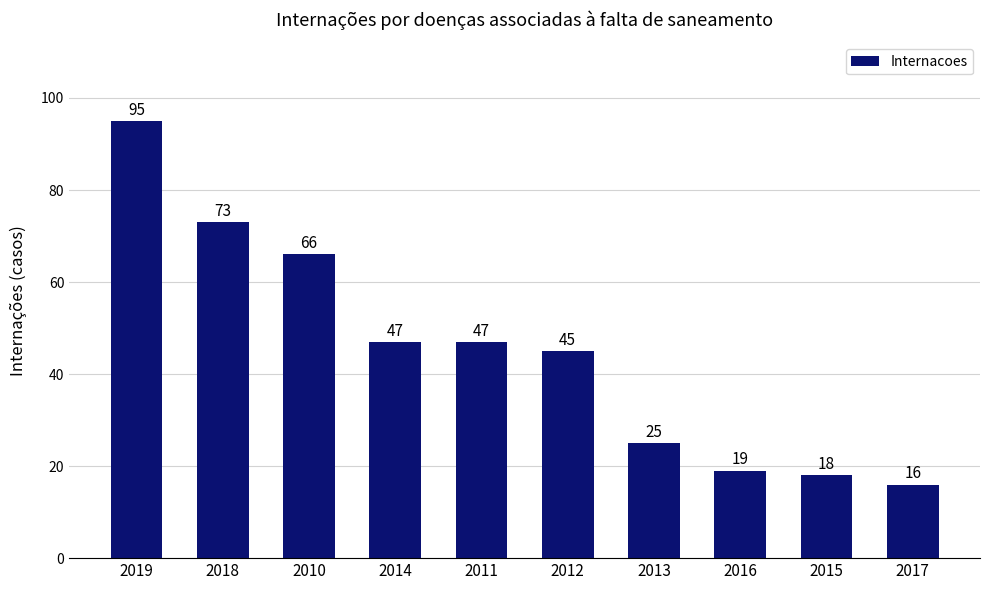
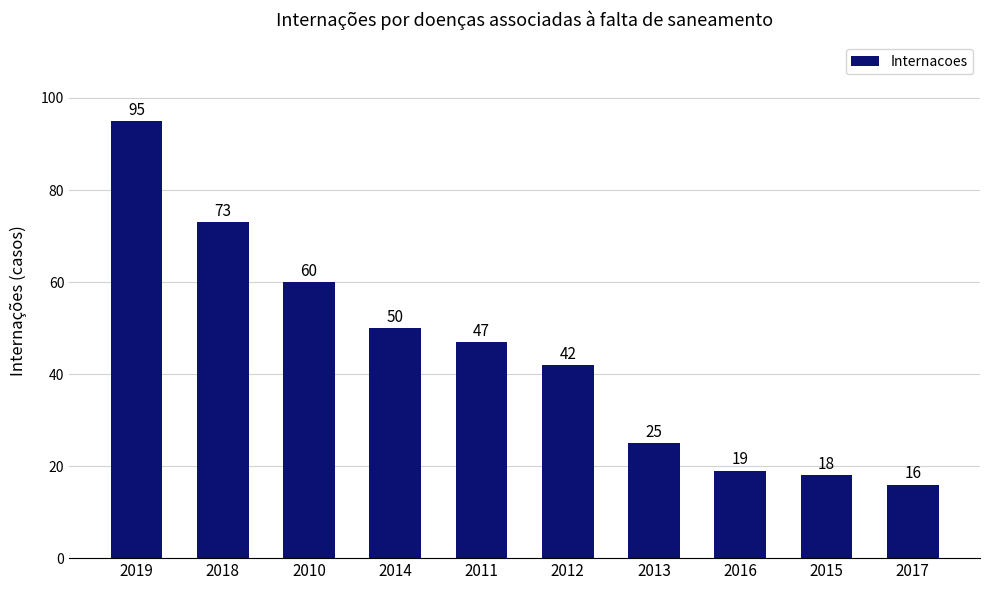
2010: 66 -> 60
2014: 47 -> 50
2012: 45 -> 42
